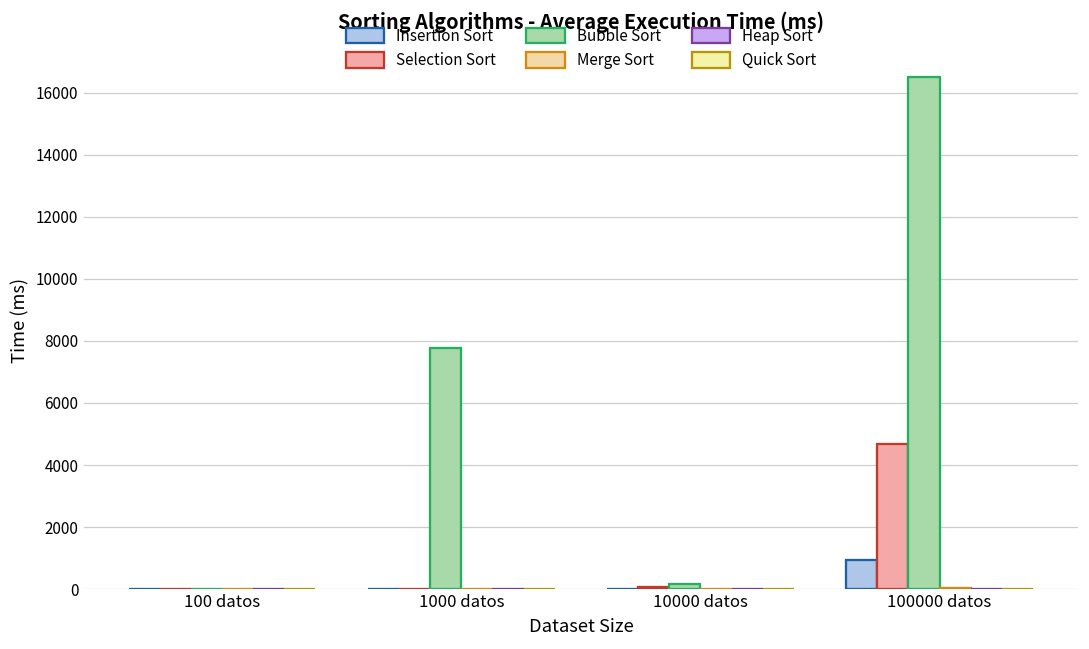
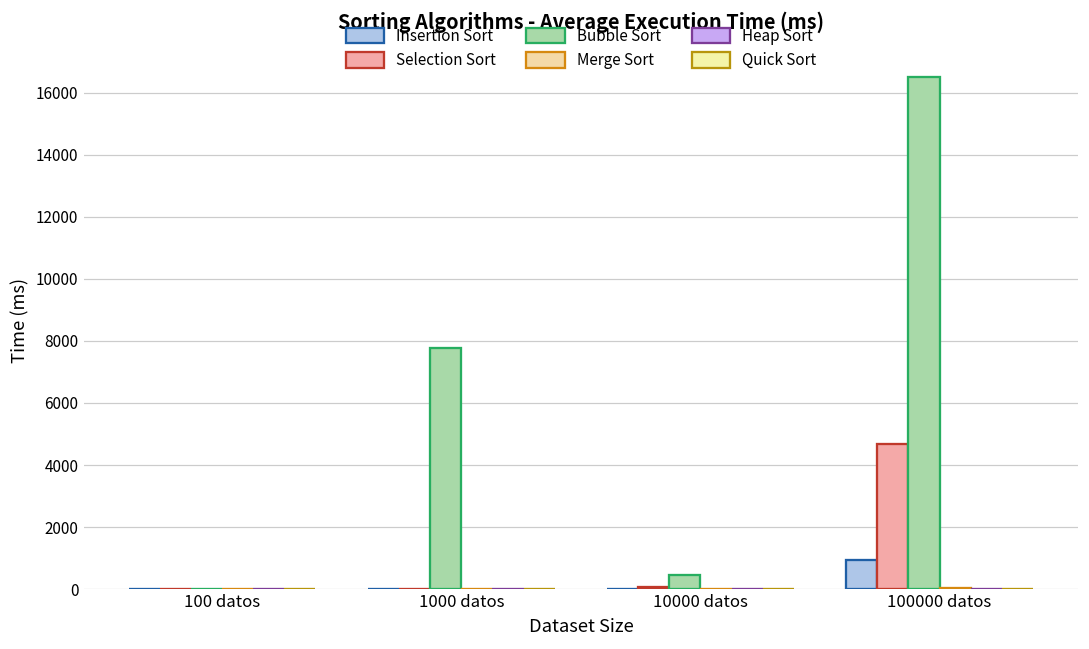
Bubble Sort, 10000 datos: 200 -> 500
